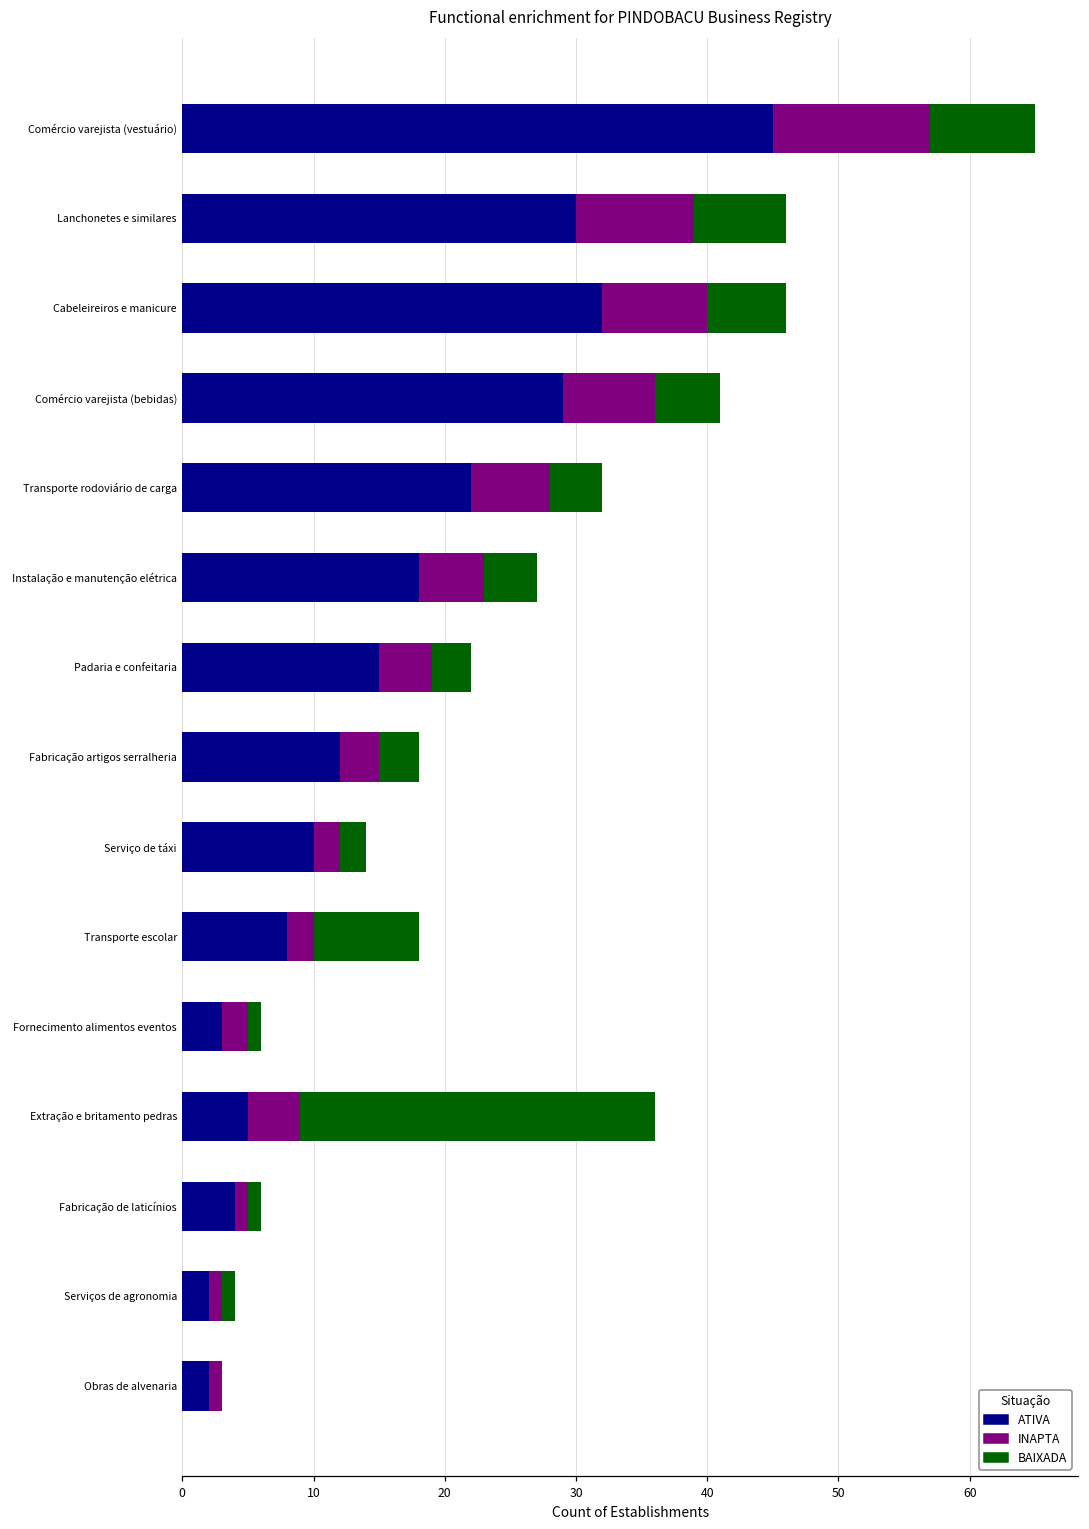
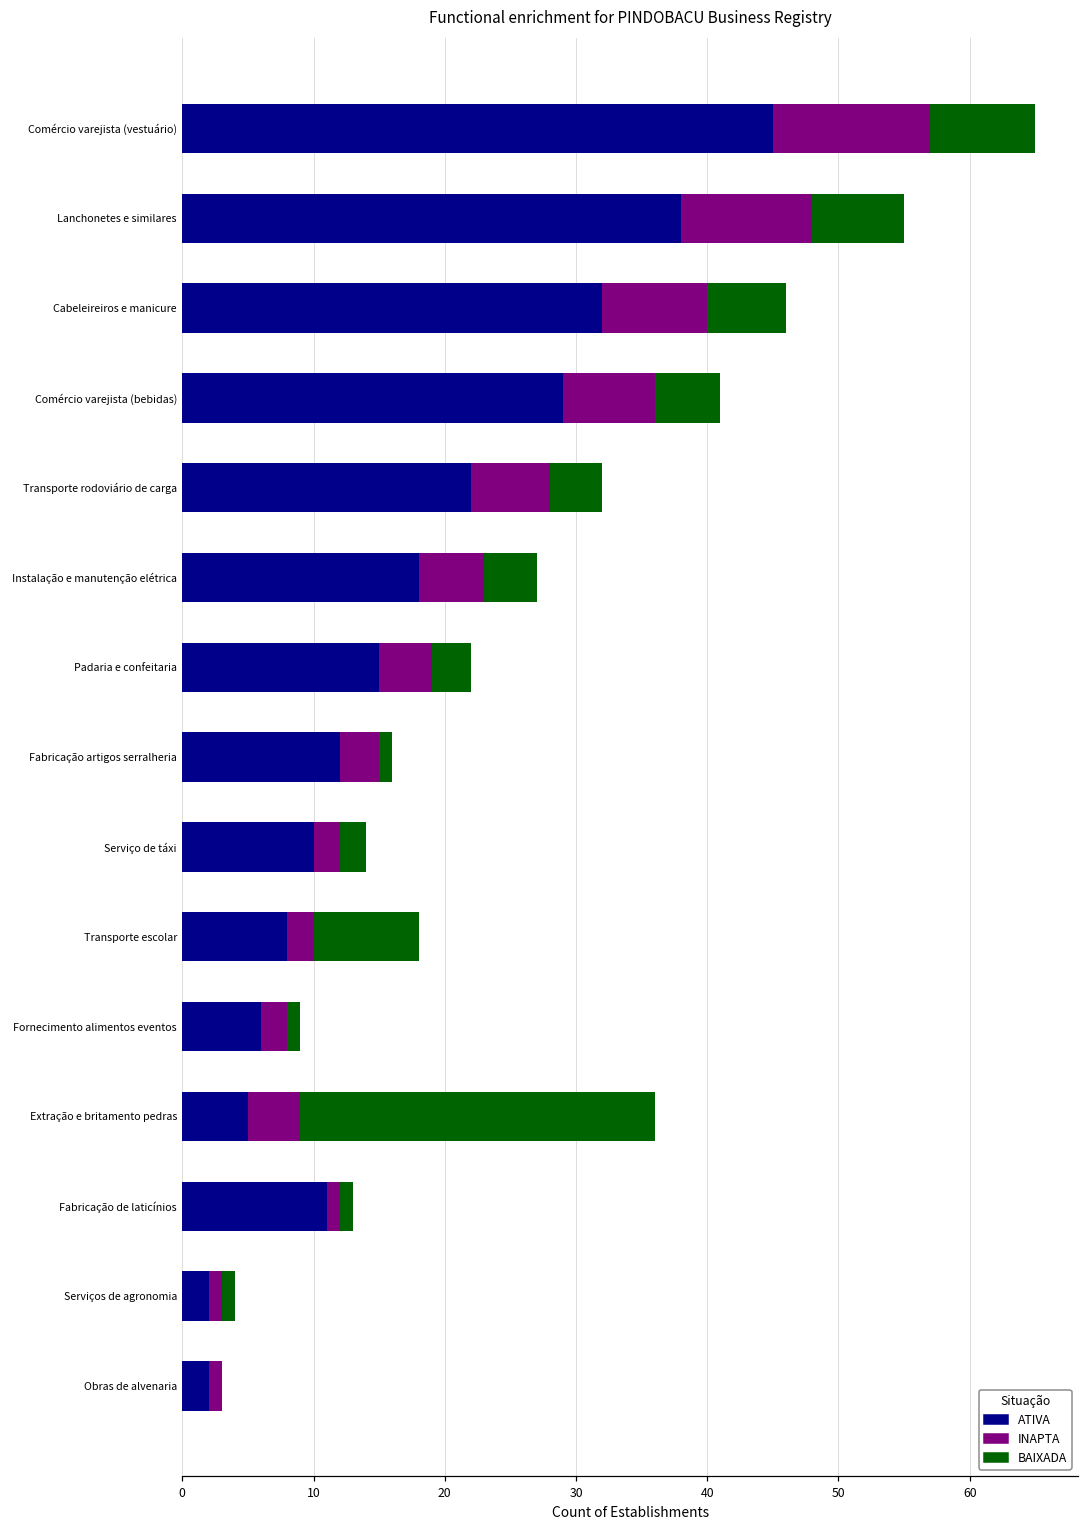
ATIVA, Lanchonetes e similares: 30 -> 38
INAPTA, Lanchonetes e similares: 9 -> 10
BAIXADA, Fabricação artigos serralheria: 3 -> 1
ATIVA, Fornecimento alimentos eventos: 3 -> 6
ATIVA, Fabricação de laticínios: 4 -> 11
